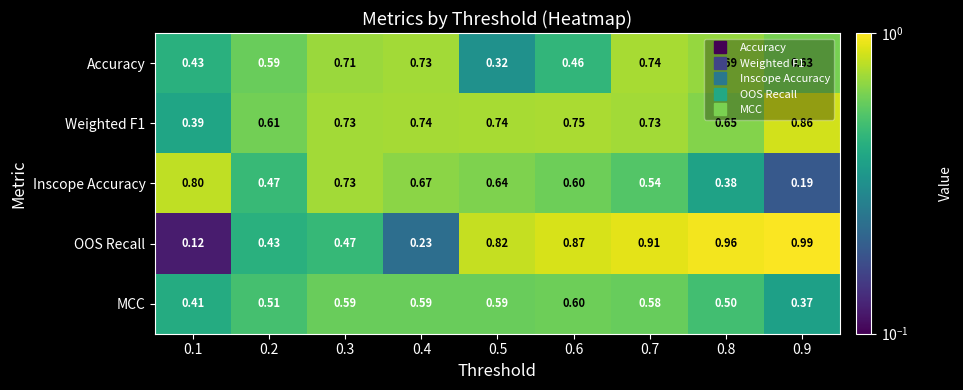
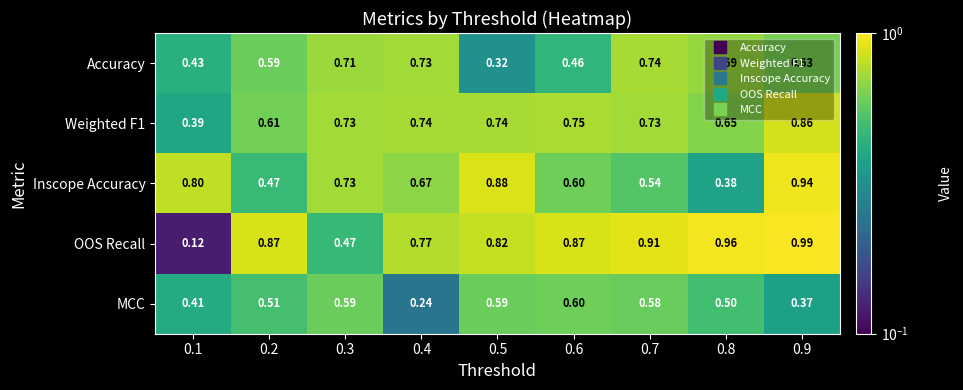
Inscope Accuracy, 0.5: 0.64 -> 0.88
Inscope Accuracy, 0.9: 0.19 -> 0.94
OOS Recall, 0.2: 0.43 -> 0.87
OOS Recall, 0.4: 0.23 -> 0.77
MCC, 0.4: 0.59 -> 0.24
